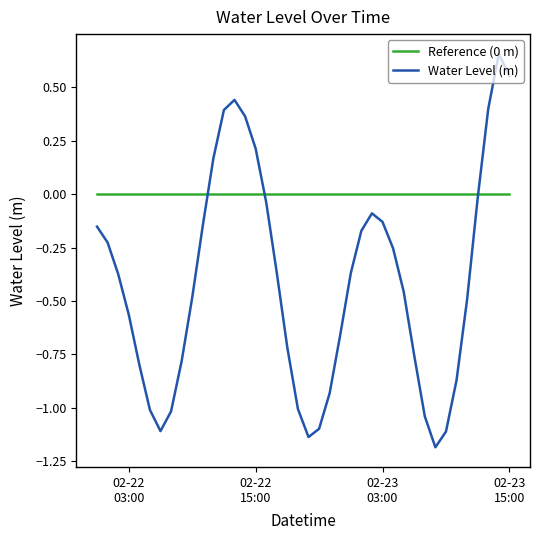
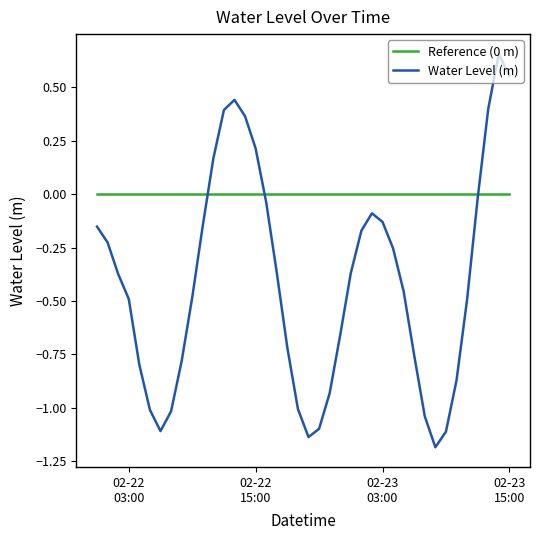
Water Level (m), 02-22 03:00: -0.56 -> -0.49
